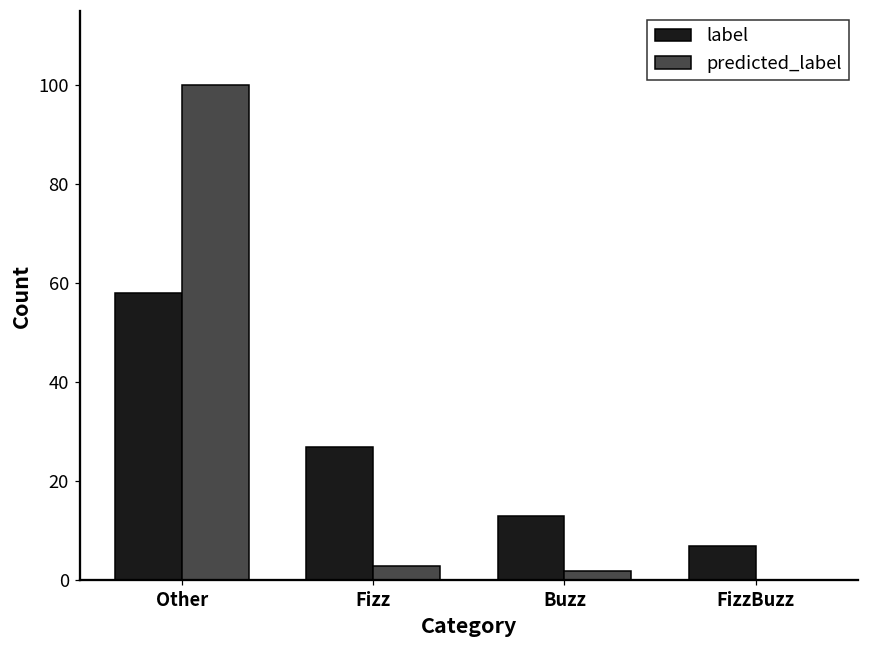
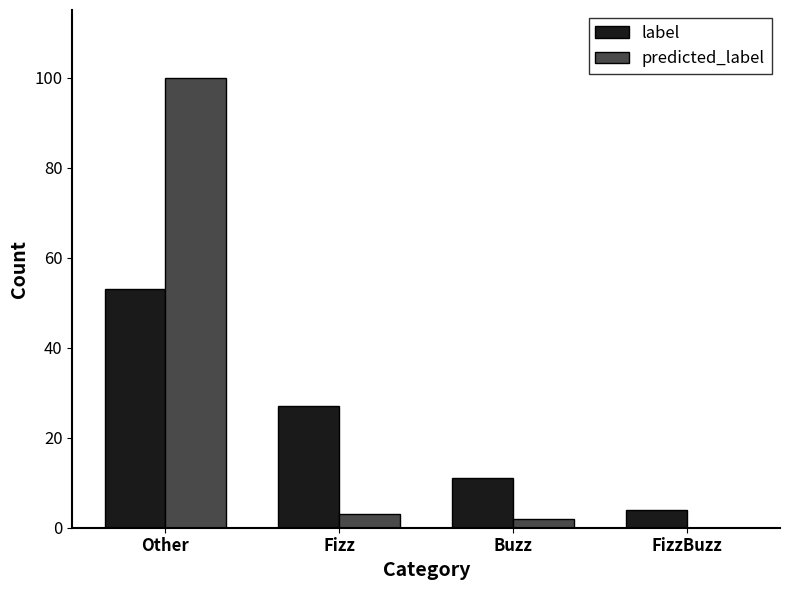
label, Other: 58 -> 53
label, Buzz: 13 -> 11
label, FizzBuzz: 7 -> 4
